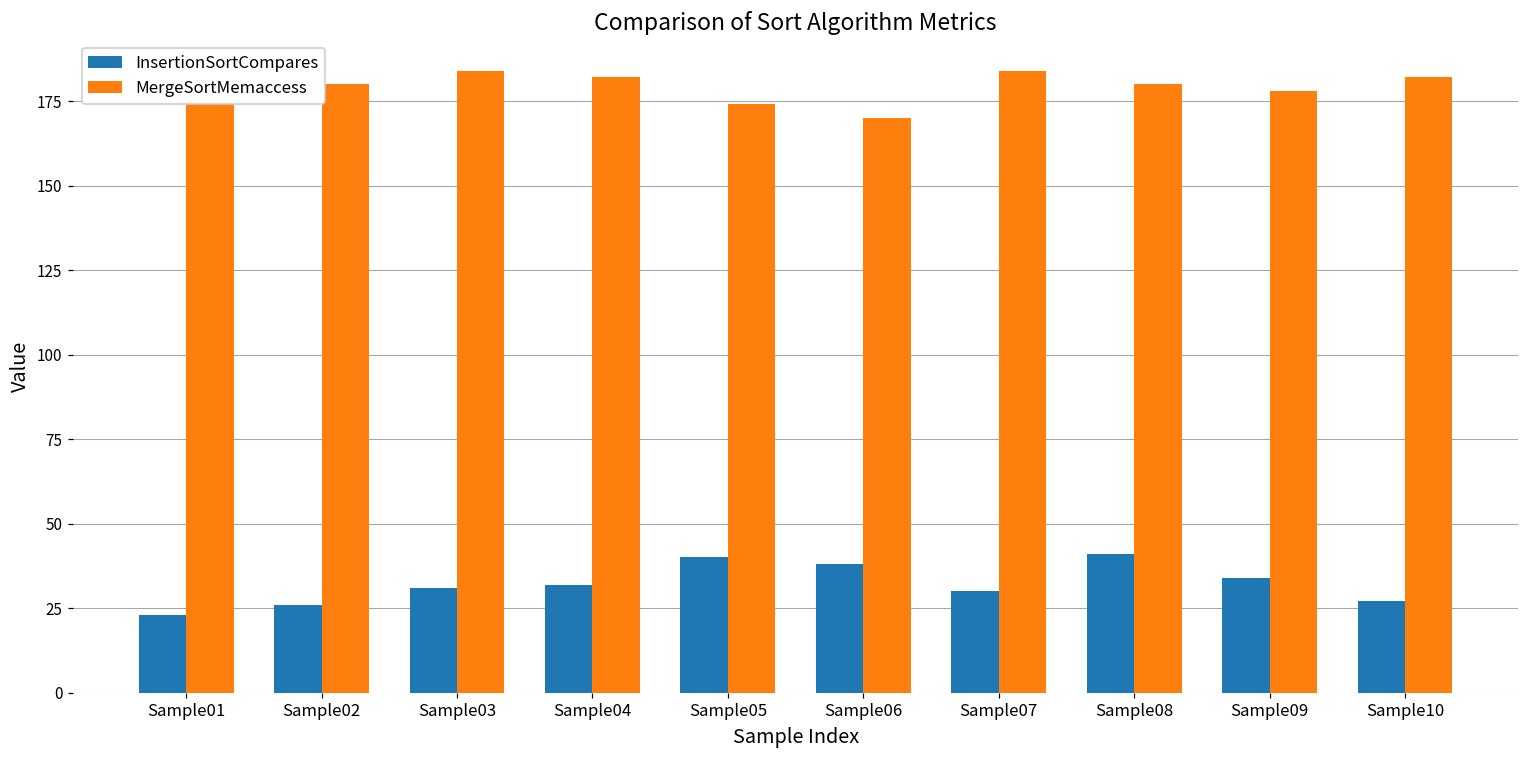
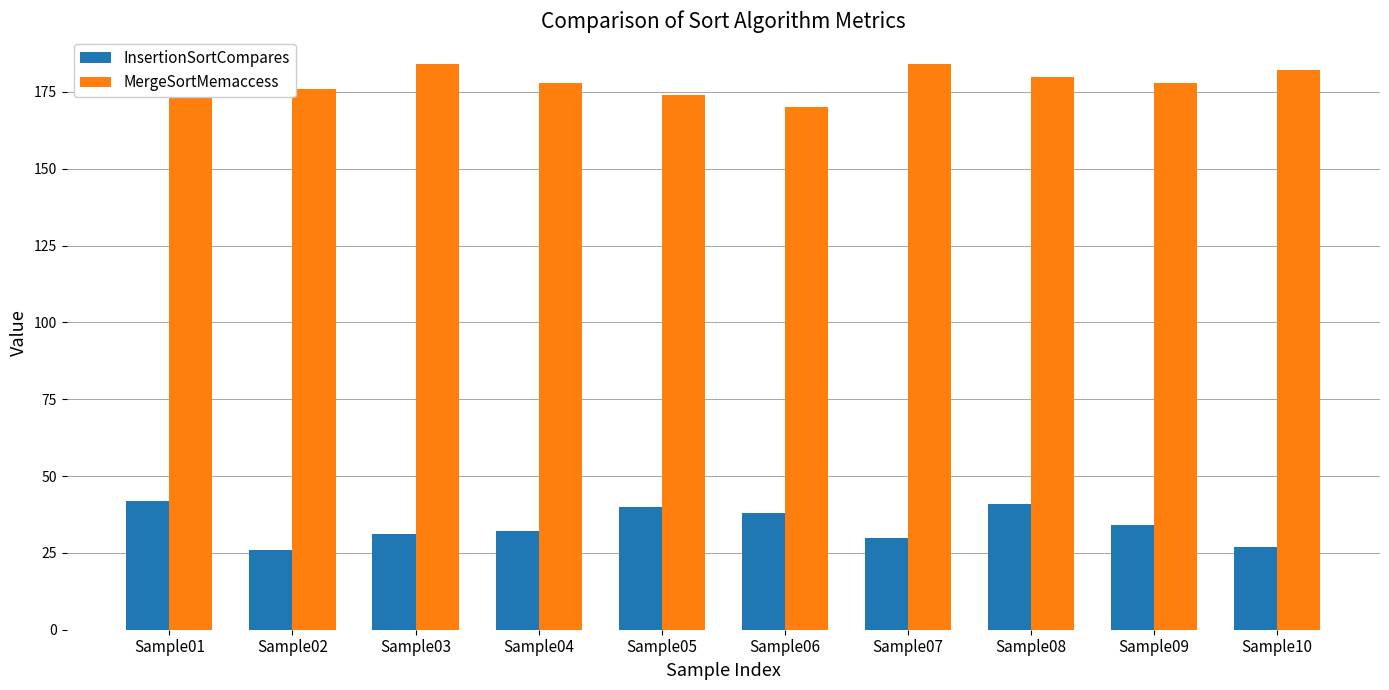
InsertionSortCompares, Sample01: 23 -> 42
MergeSortMemaccess, Sample02: 180 -> 176
MergeSortMemaccess, Sample04: 182 -> 178
